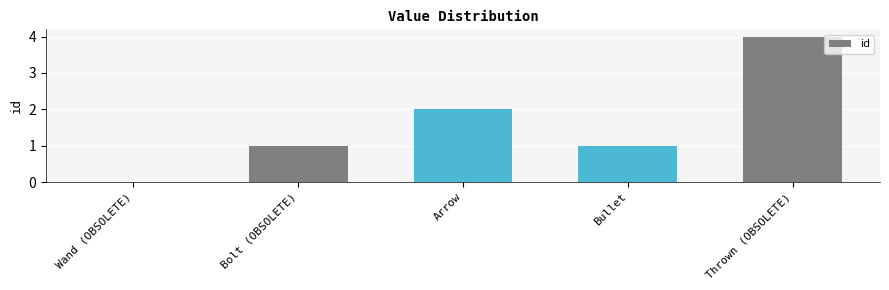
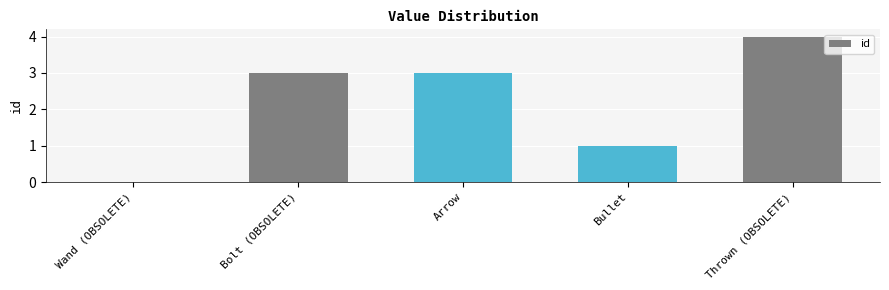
Bolt (OBSOLETE): 1 -> 3
Arrow: 2 -> 3
